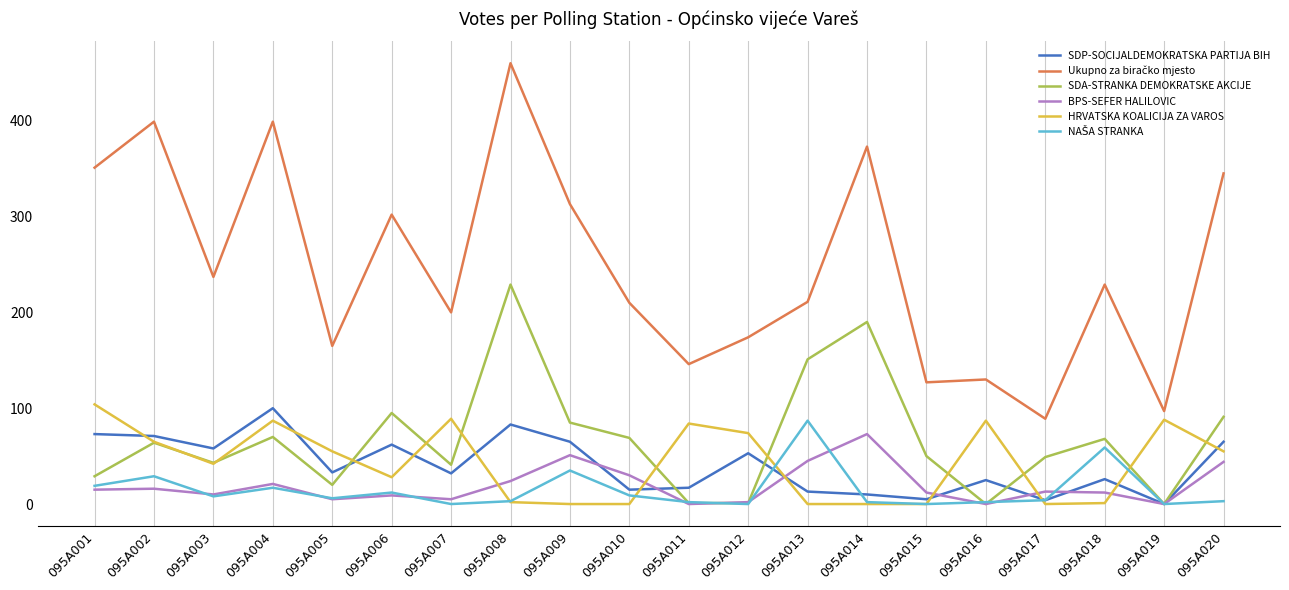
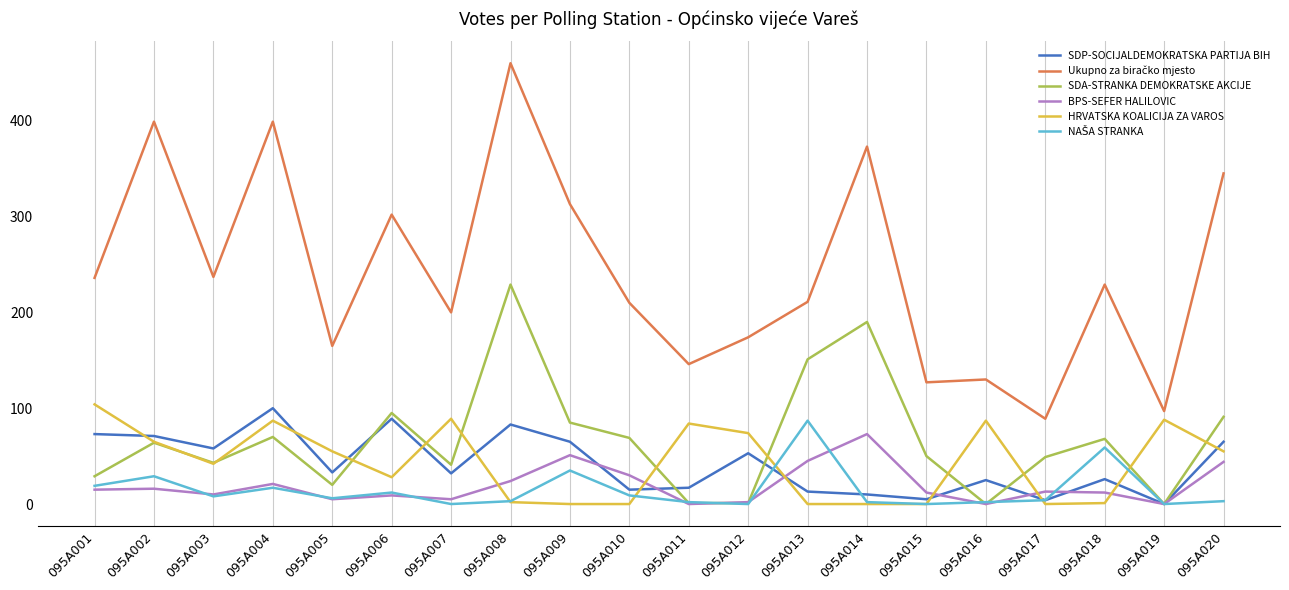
Ukupno za biračko mjesto, 095A001: 350 -> 240
SDP-SOCIJALDEMOKRATSKA PARTIJA BIH, 095A006: 60 -> 90
